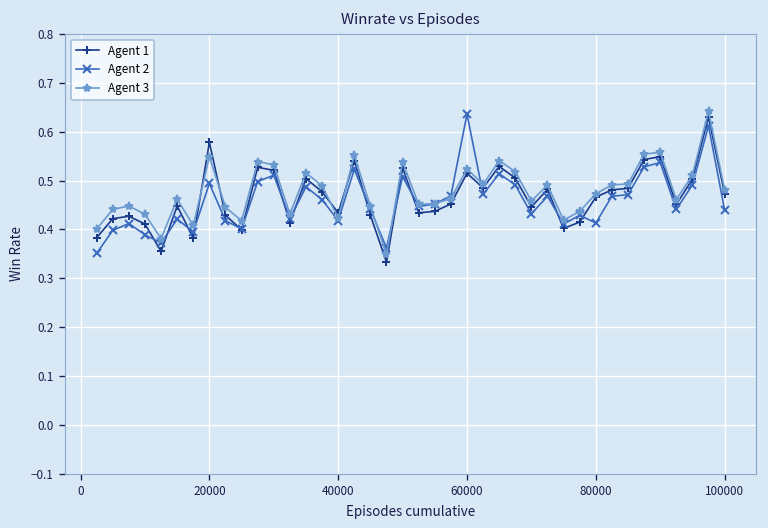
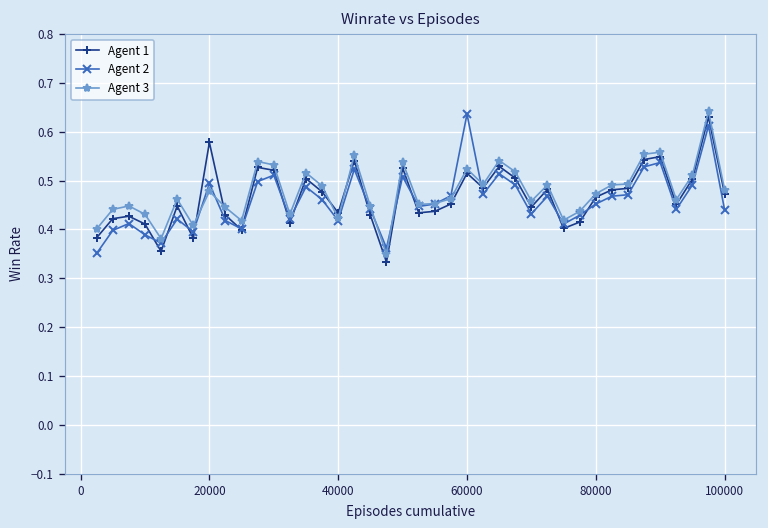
Agent 3, 20000: 0.55 -> 0.48
Agent 2, 80000: 0.41 -> 0.45
